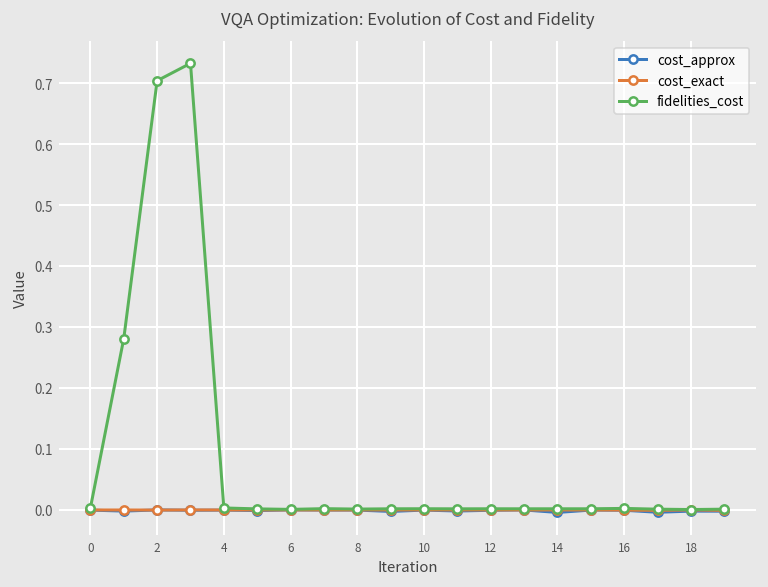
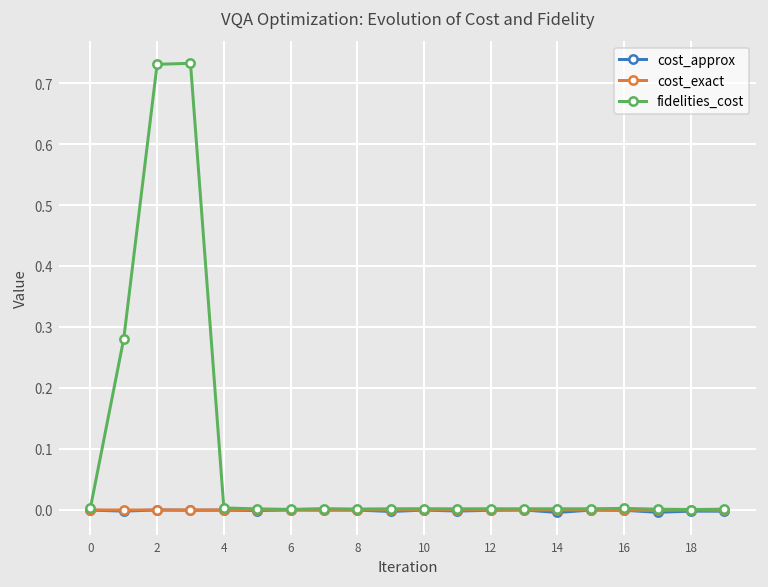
fidelities_cost, 2: 0.70 -> 0.73
